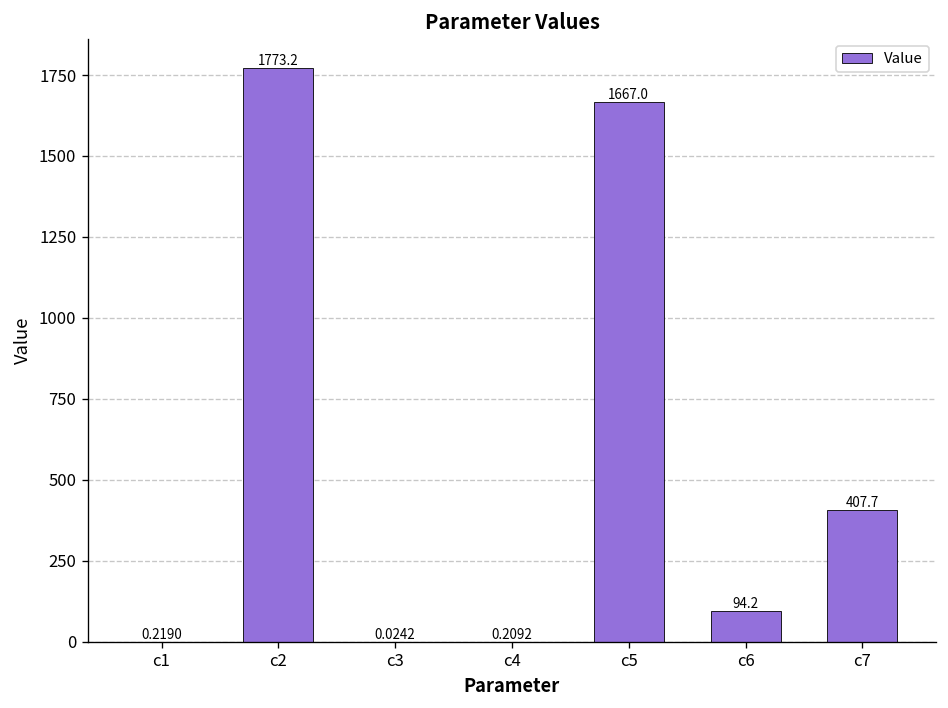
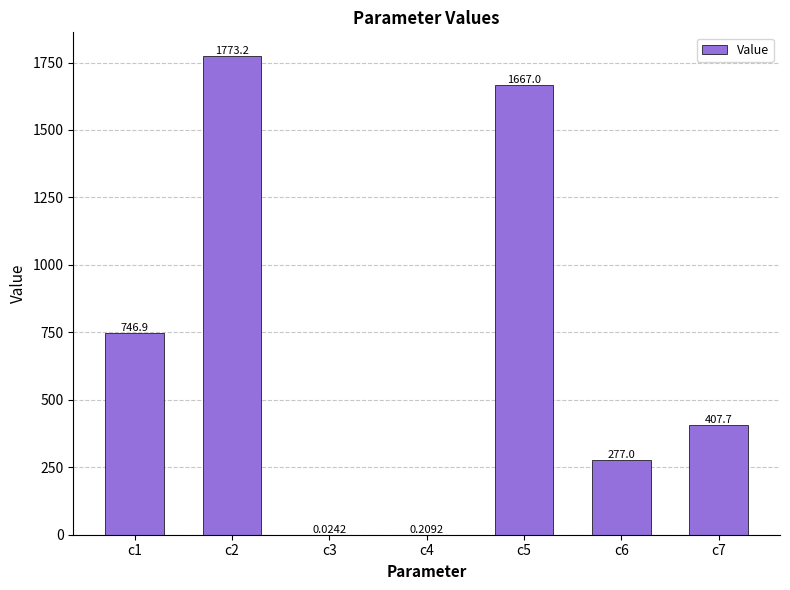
c1: 0.2190 -> 746.9
c6: 94.2 -> 277.0
